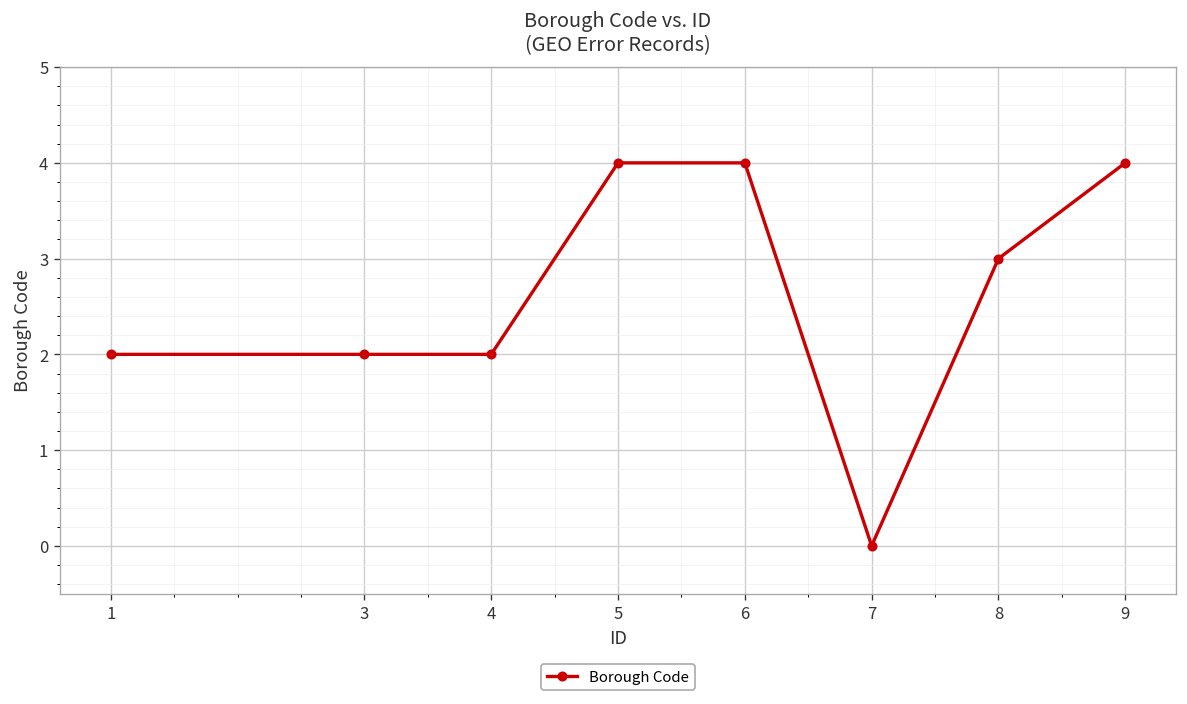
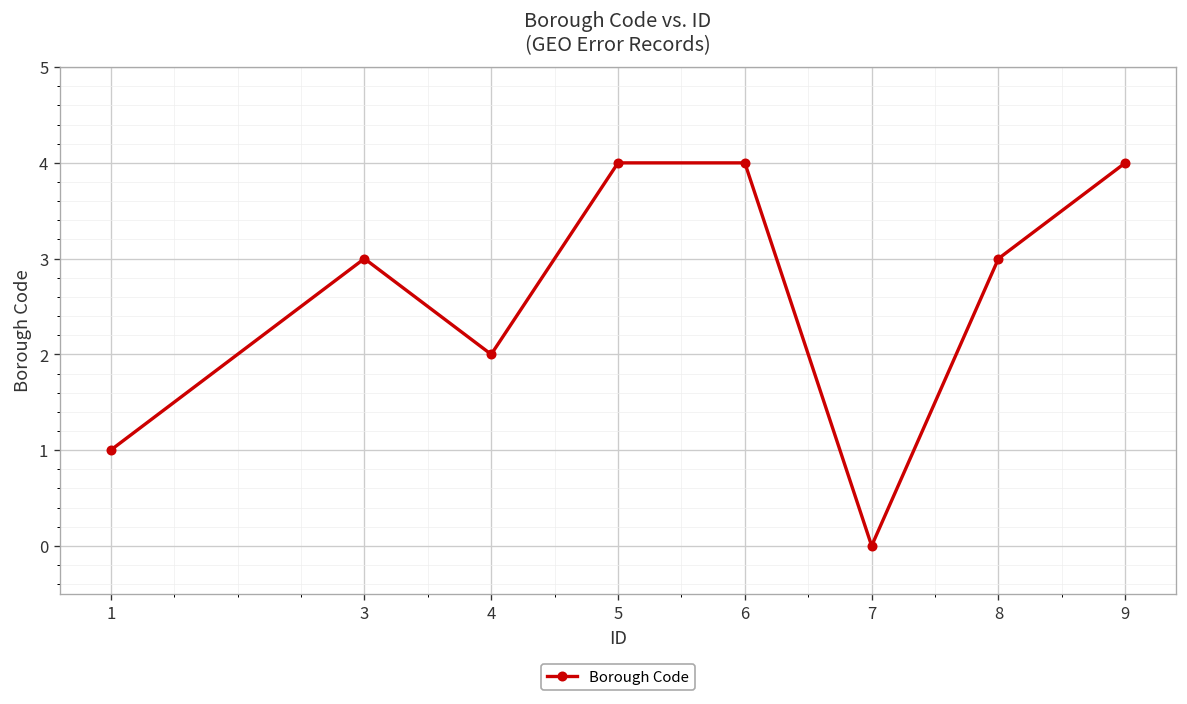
1: 2 -> 1
3: 2 -> 3
